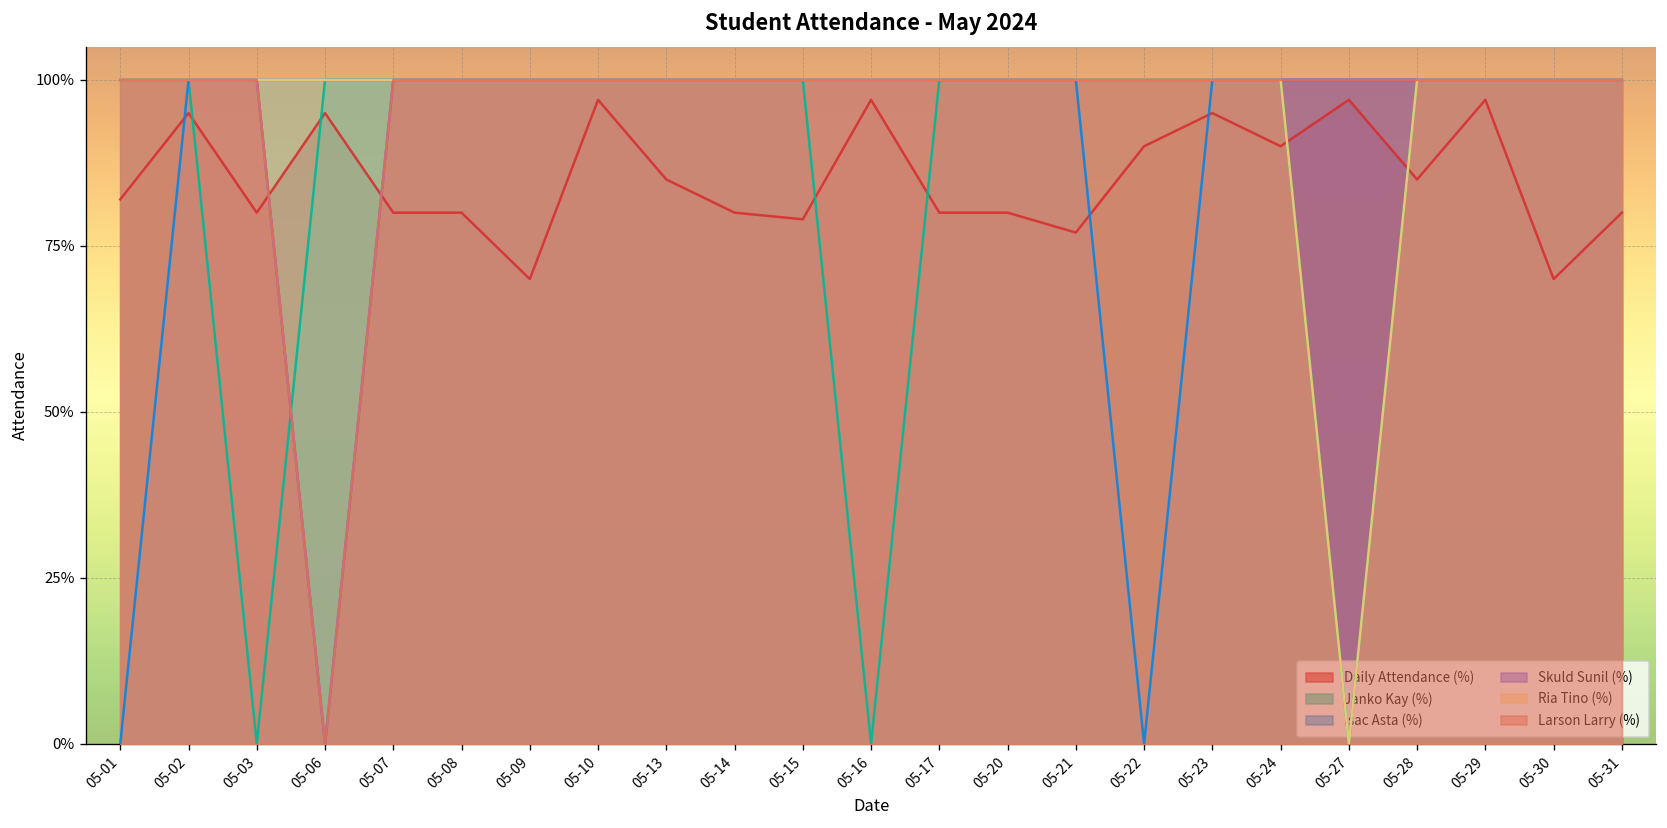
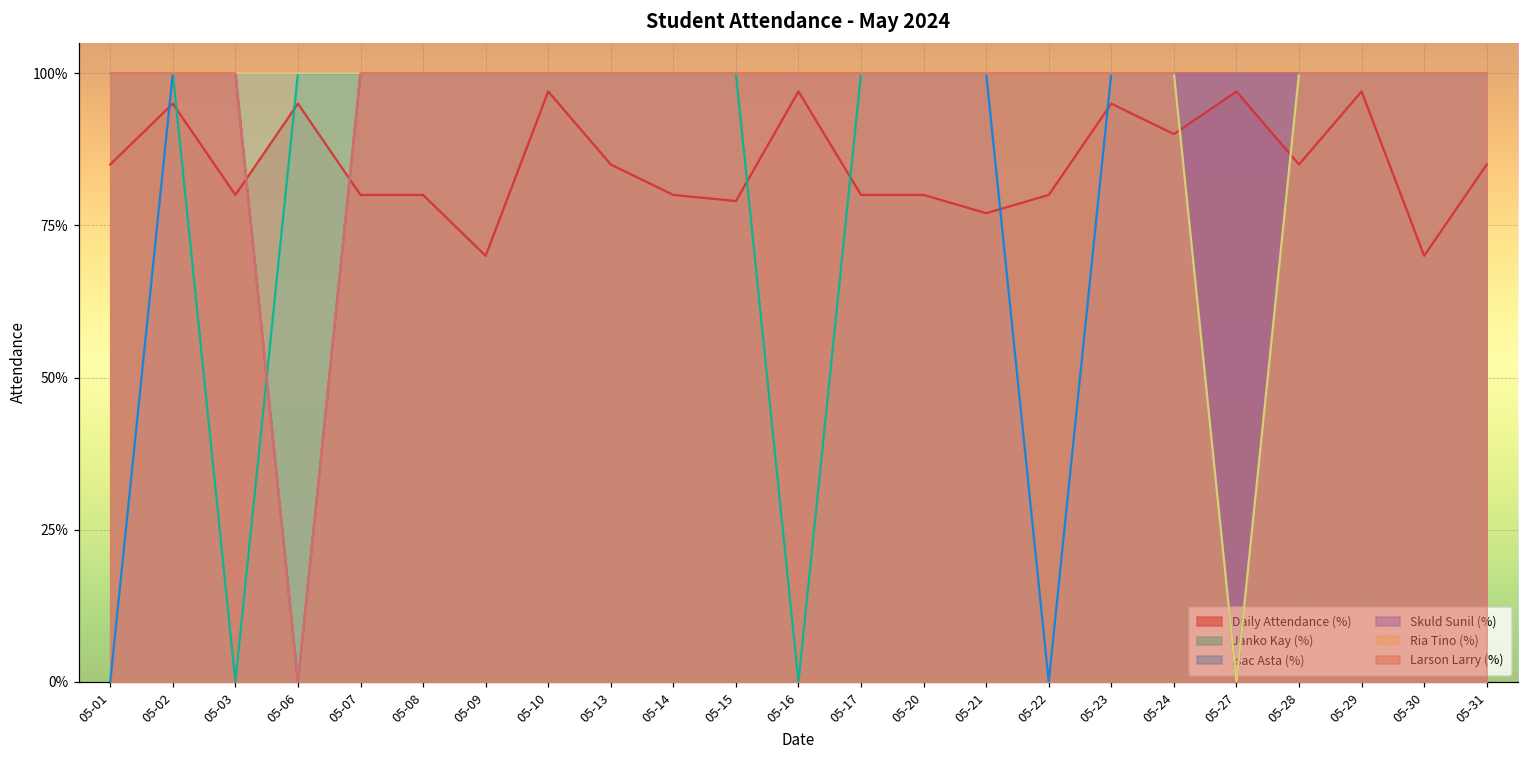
Daily Attendance (%), 05-01: 82% -> 85%
Daily Attendance (%), 05-22: 90% -> 80%
Daily Attendance (%), 05-31: 80% -> 85%
